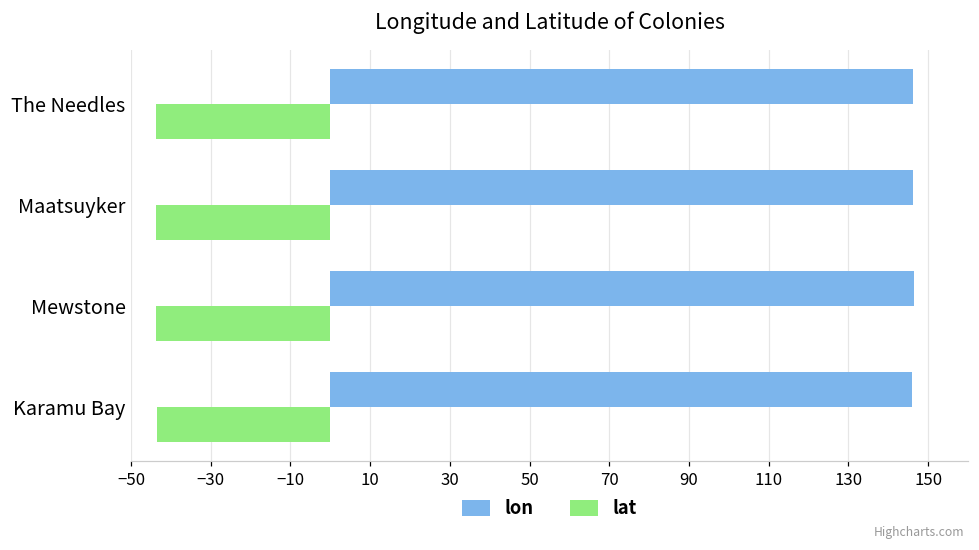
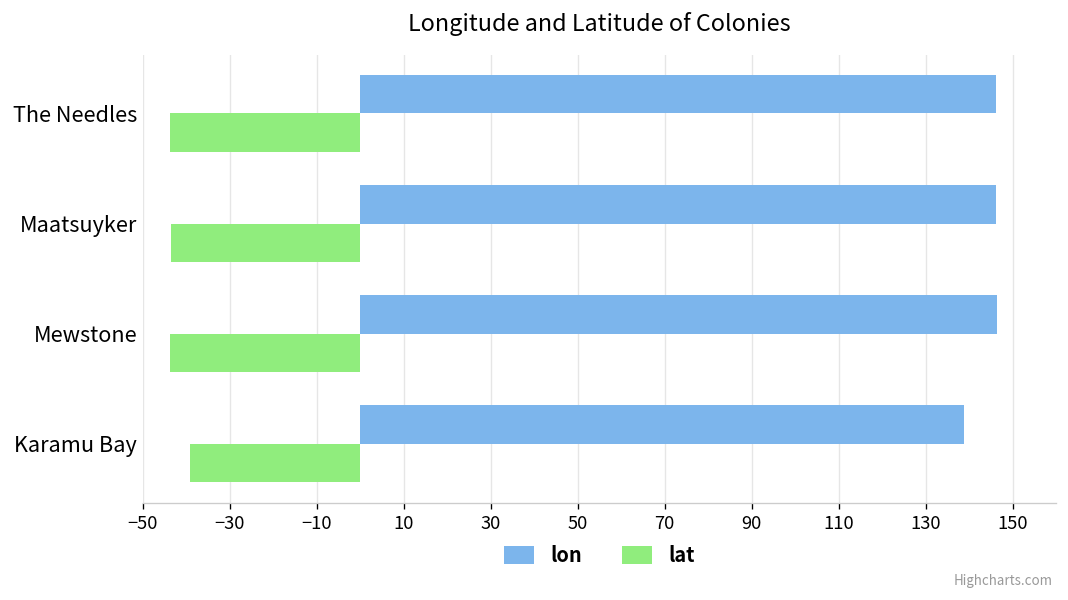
lon, Karamu Bay: 146 -> 139
lat, Karamu Bay: -44 -> -39
